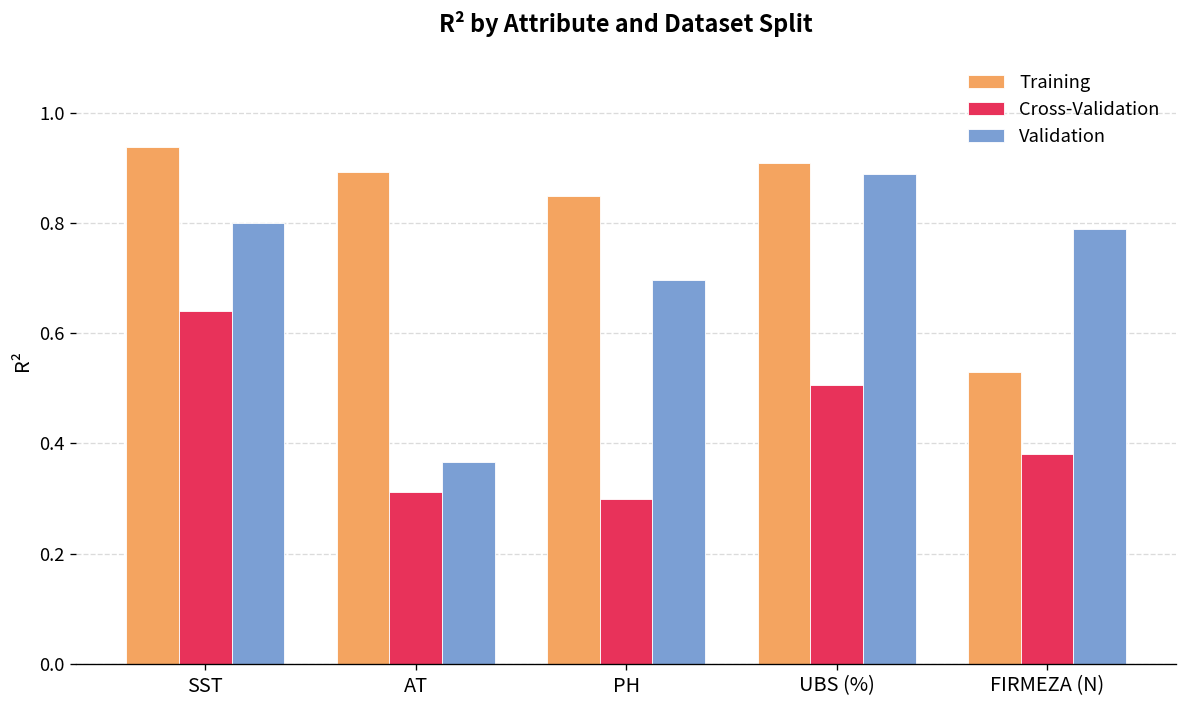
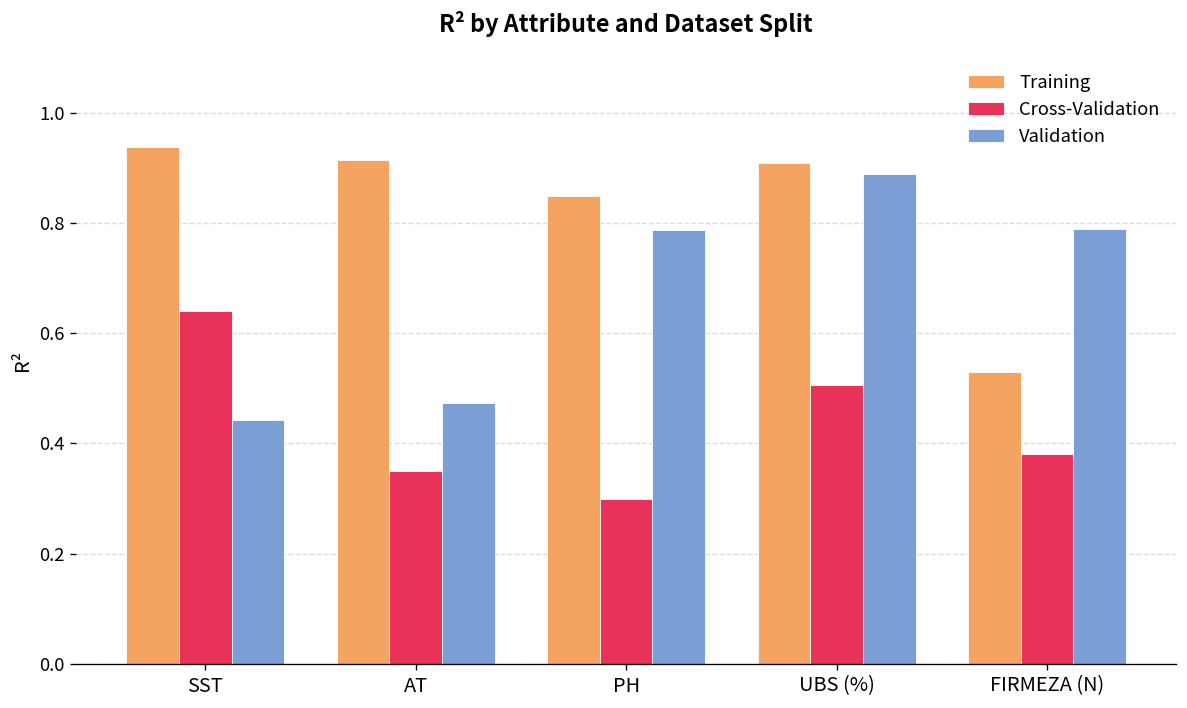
Validation, SST: 0.80 -> 0.44
Training, AT: 0.89 -> 0.91
Cross-Validation, AT: 0.31 -> 0.35
Validation, AT: 0.37 -> 0.47
Validation, PH: 0.70 -> 0.79
